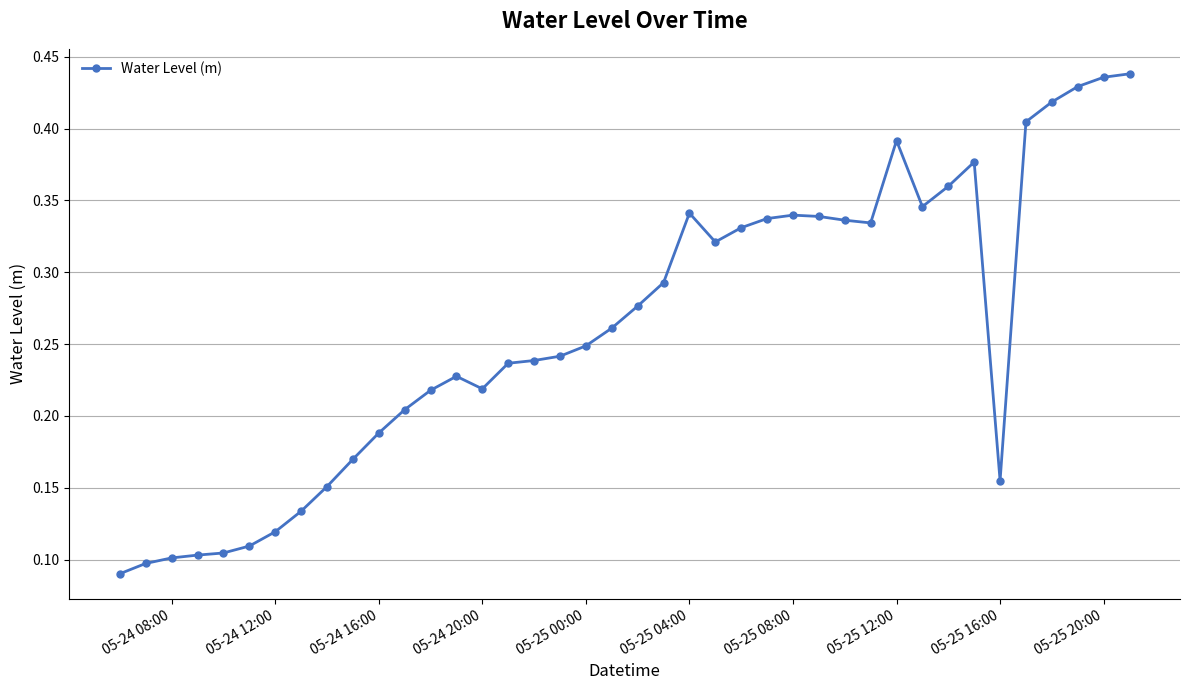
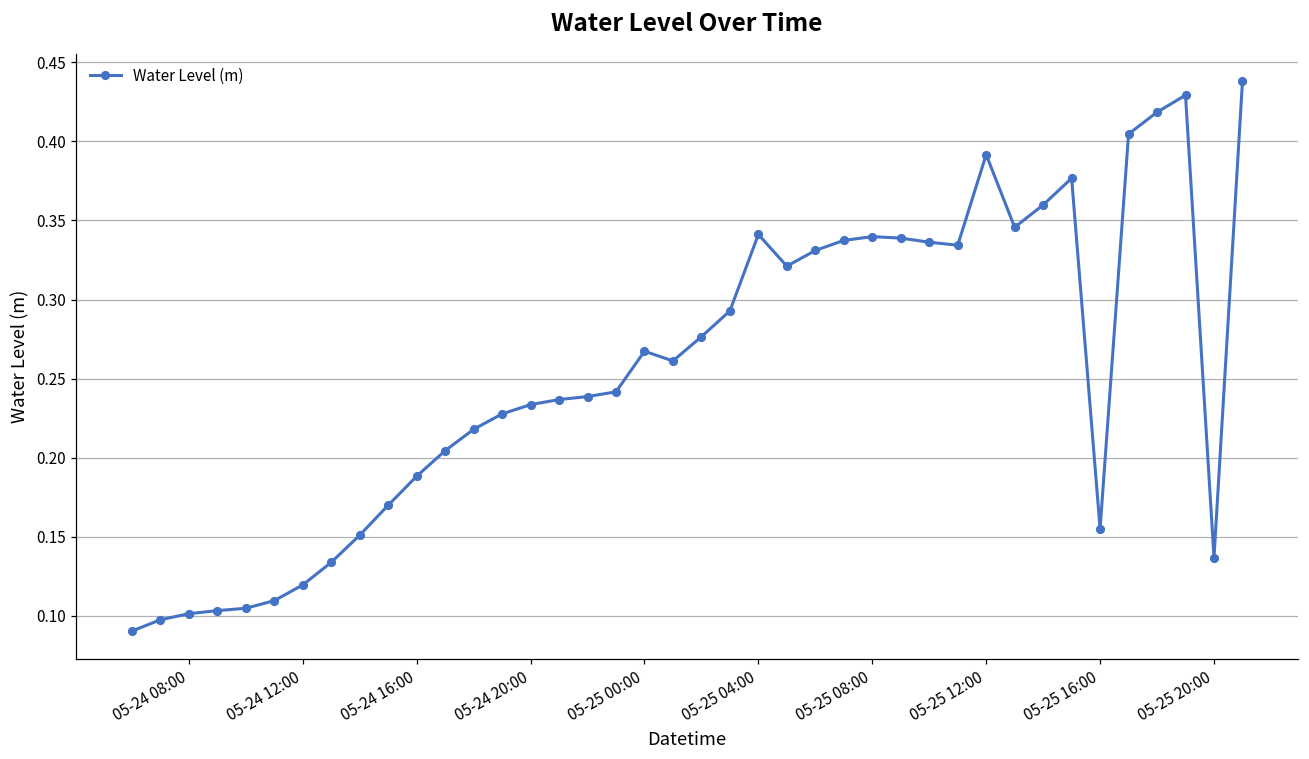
05-24 20:00: 0.219 -> 0.233
05-25 00:00: 0.249 -> 0.267
05-25 20:00: 0.436 -> 0.137
